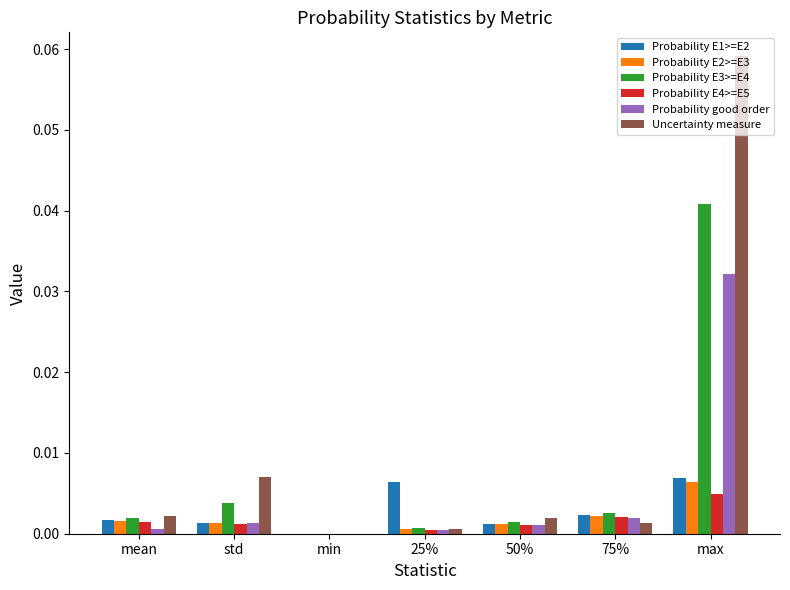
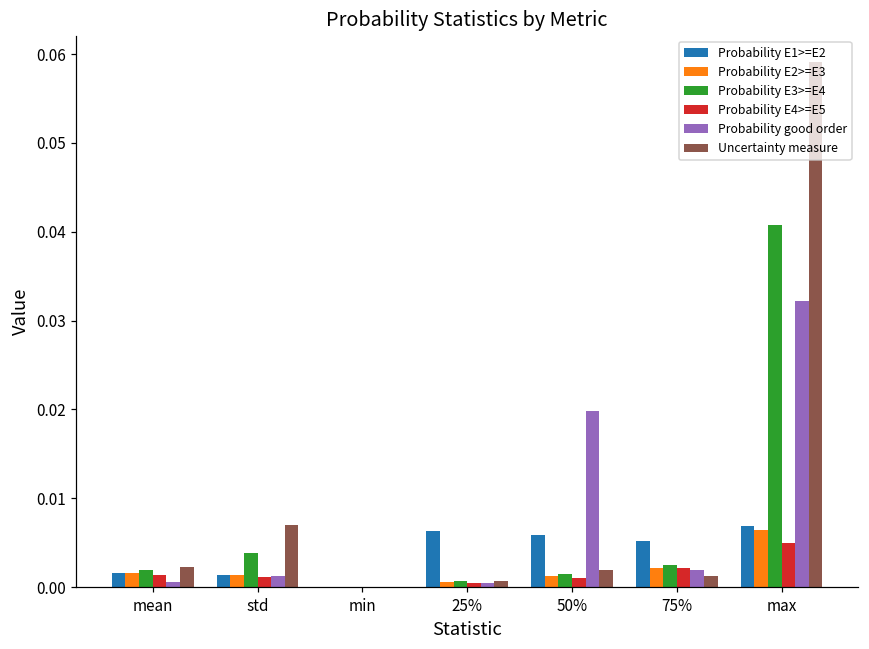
Probability E1>=E2, 50%: 0.001 -> 0.006
Probability good order, 50%: 0.001 -> 0.020
Probability E1>=E2, 75%: 0.002 -> 0.005
